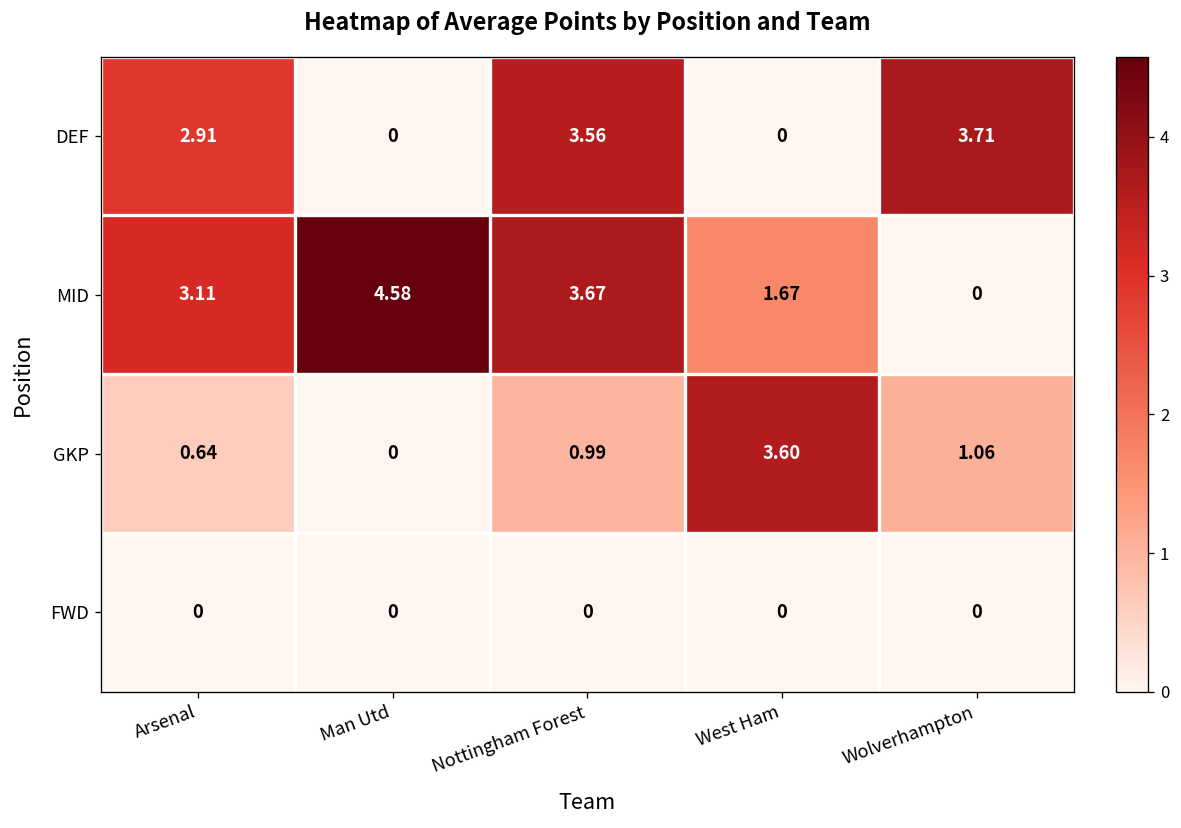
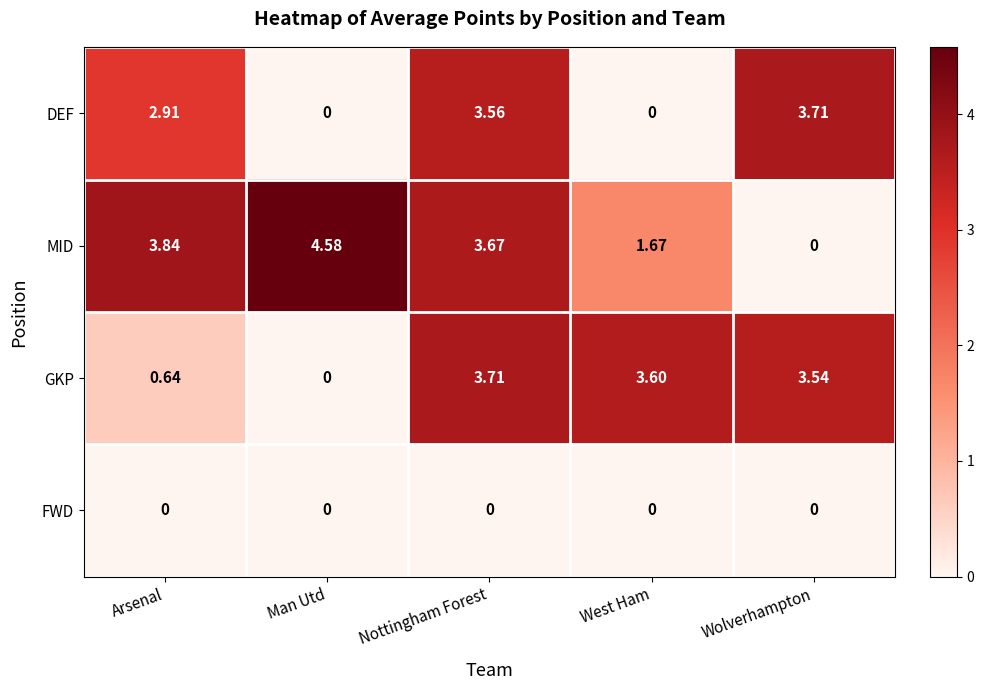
MID, Arsenal: 3.11 -> 3.84
GKP, Nottingham Forest: 0.99 -> 3.71
GKP, Wolverhampton: 1.06 -> 3.54
